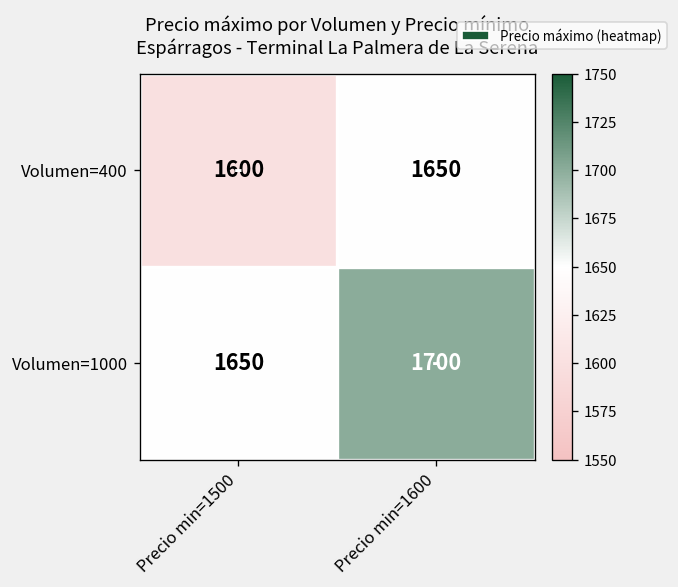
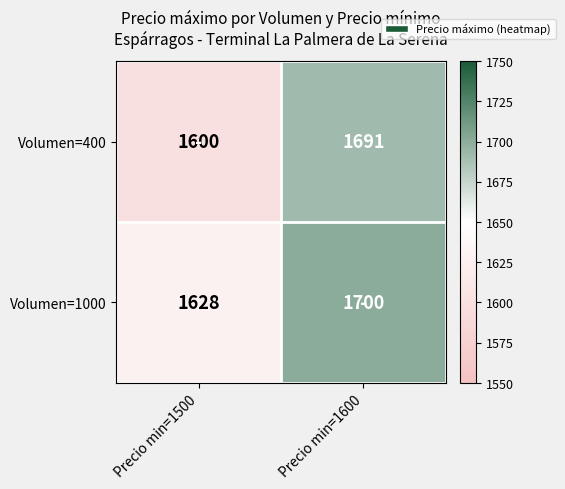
Volumen=400, Precio min=1600: 1650 -> 1691
Volumen=1000, Precio min=1500: 1650 -> 1628
